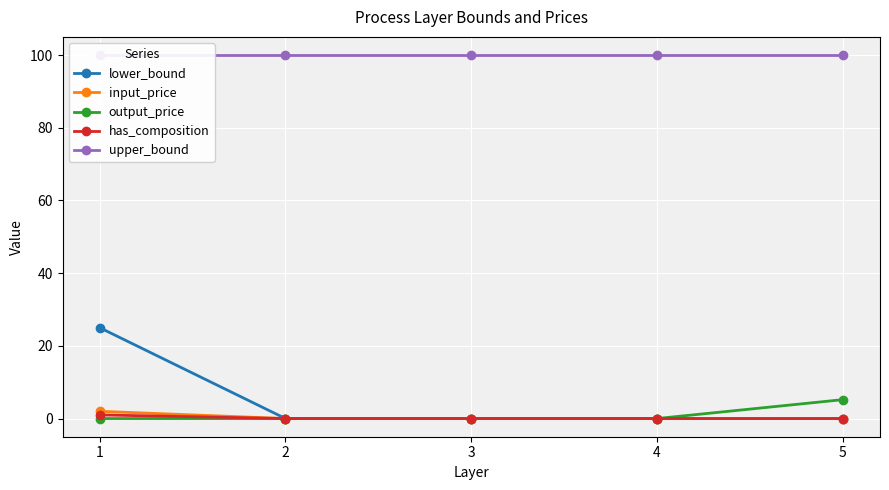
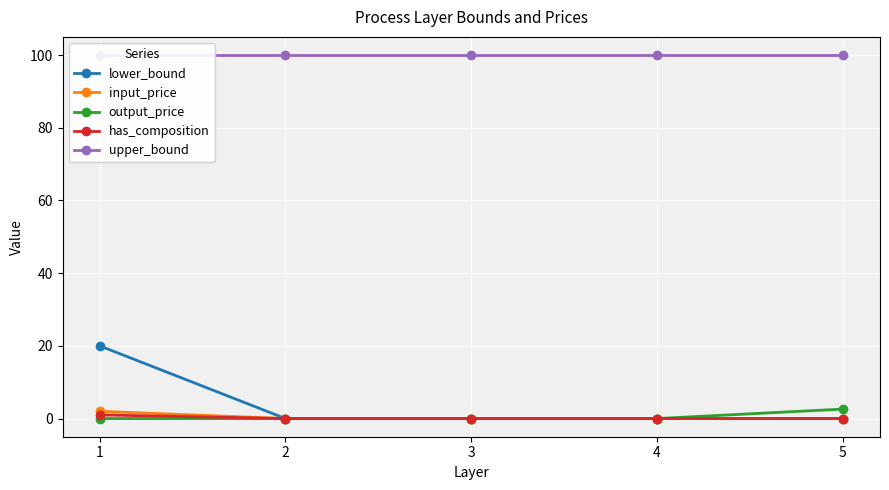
lower_bound, 1: 25 -> 20
output_price, 5: 5 -> 3
